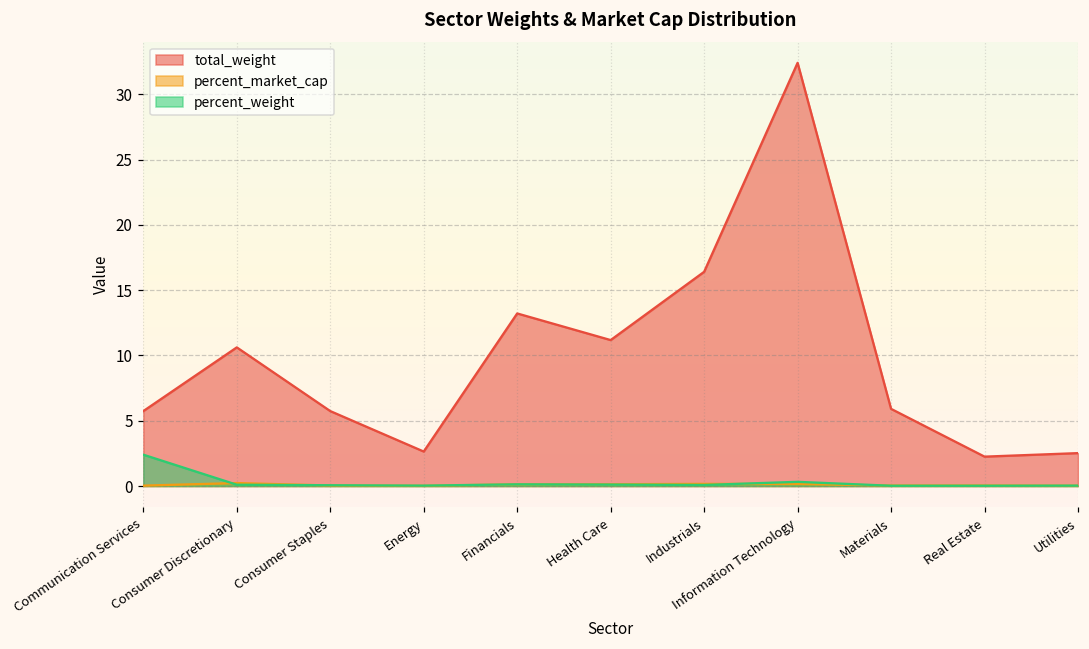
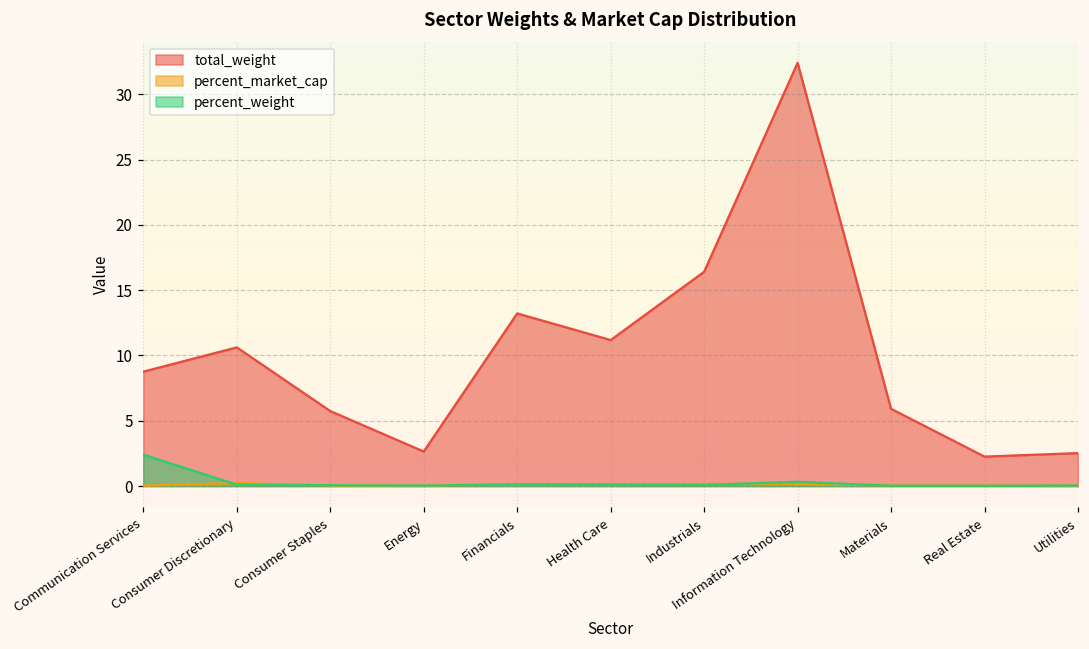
total_weight, Communication Services: 5.7 -> 8.8
